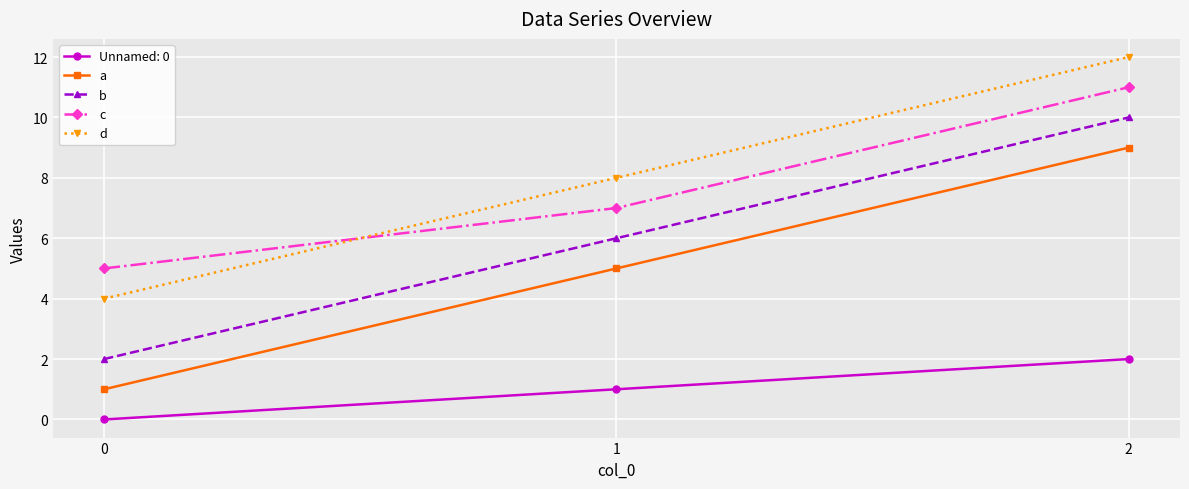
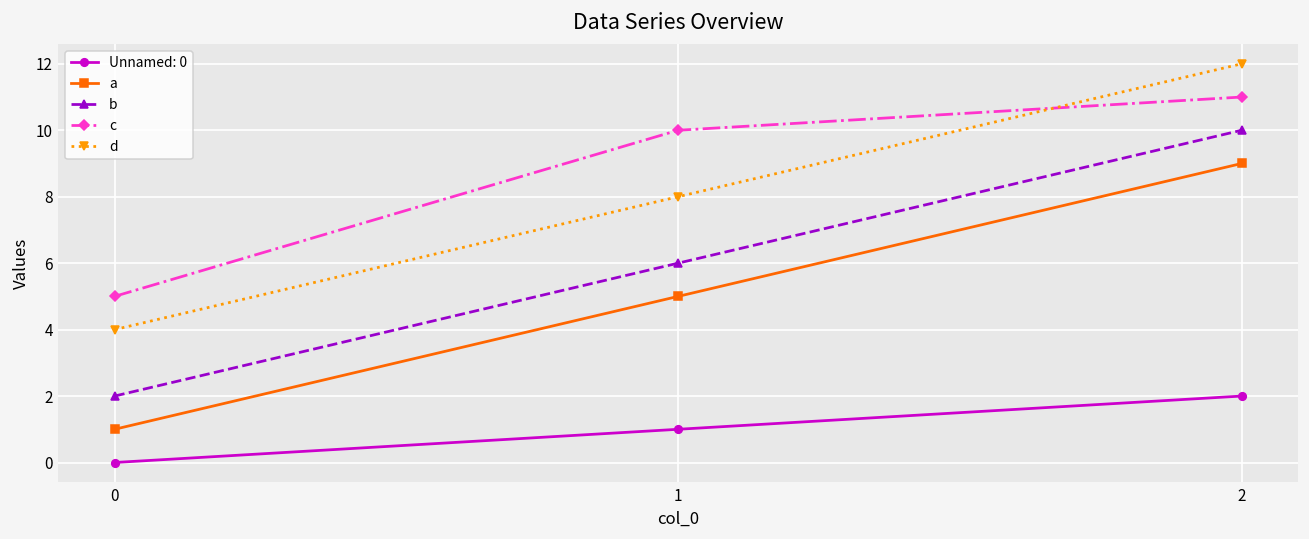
c, 1: 7 -> 10
